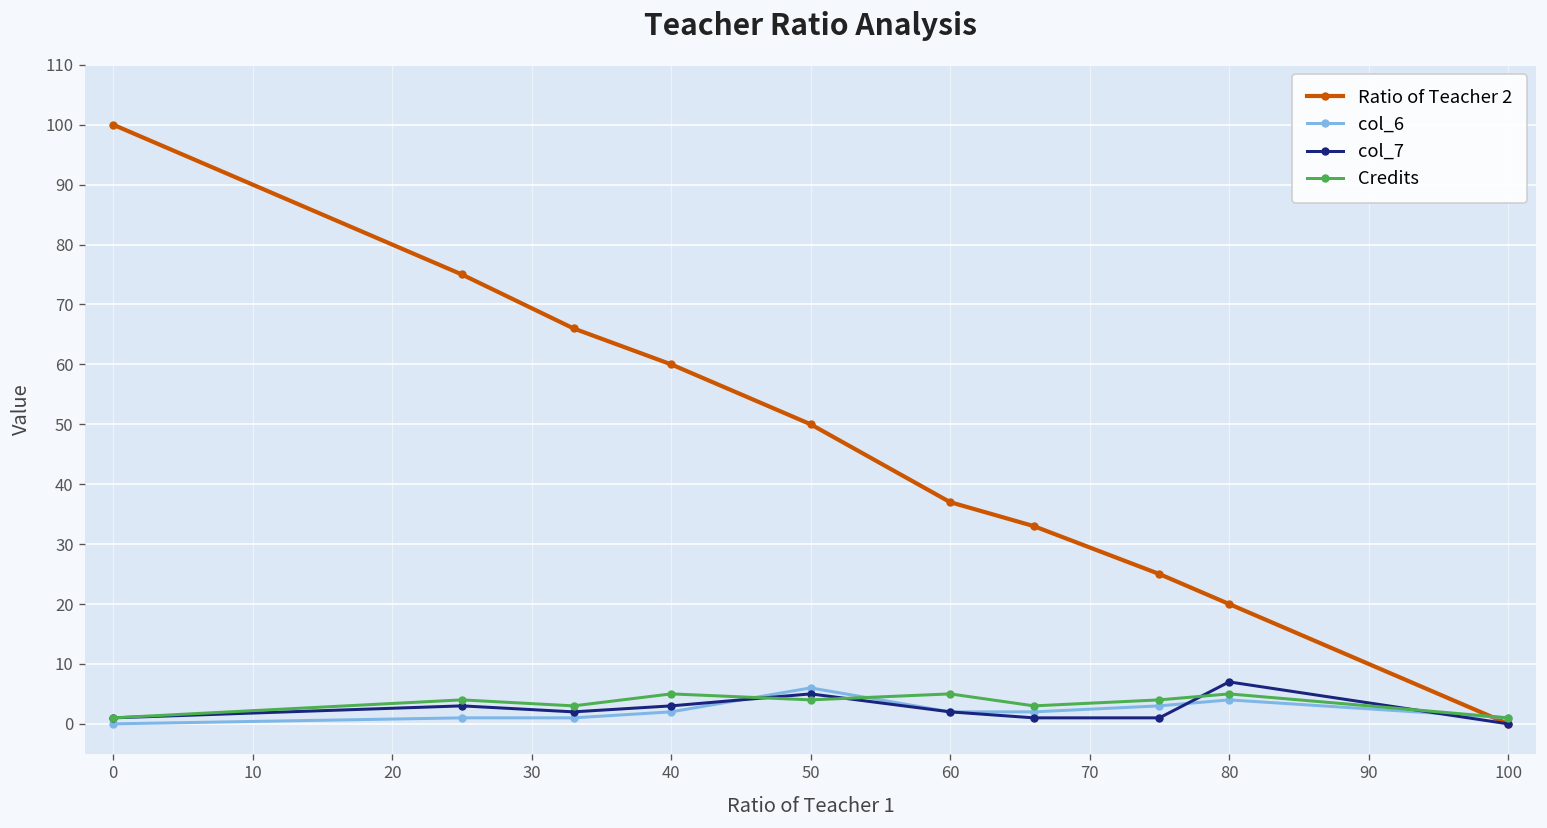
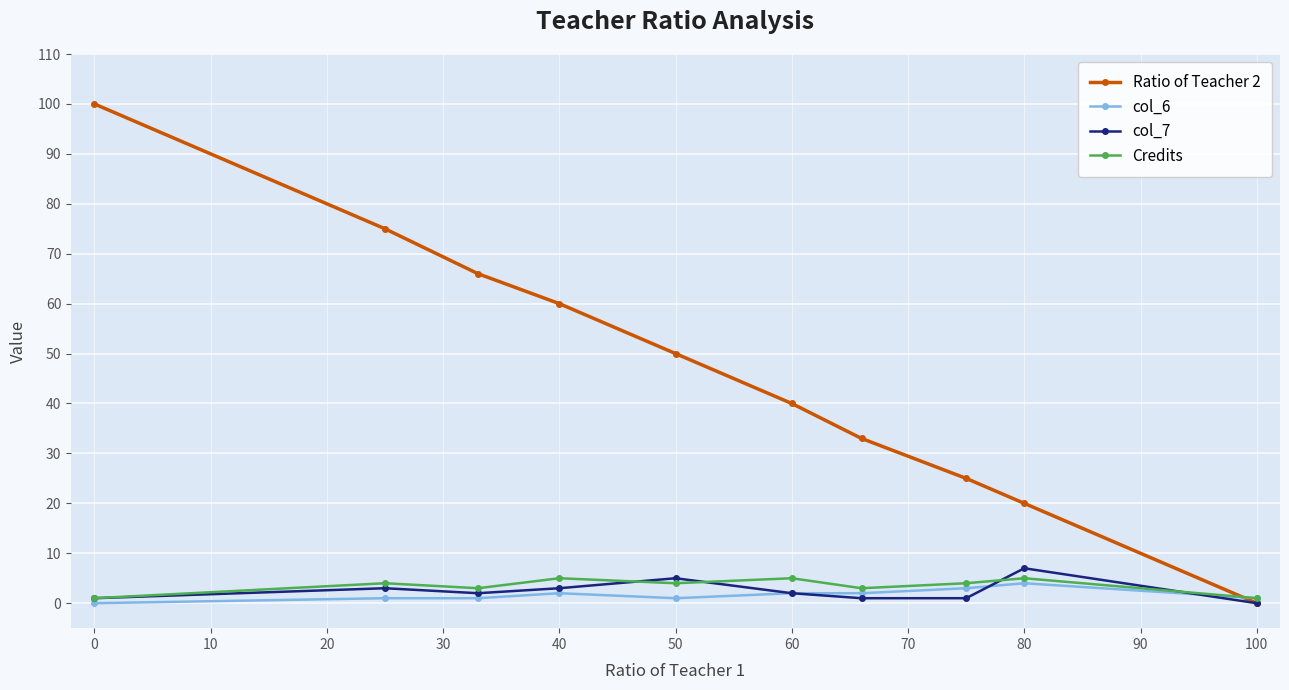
col_6, 50: 6 -> 1
Ratio of Teacher 2, 60: 37 -> 40
